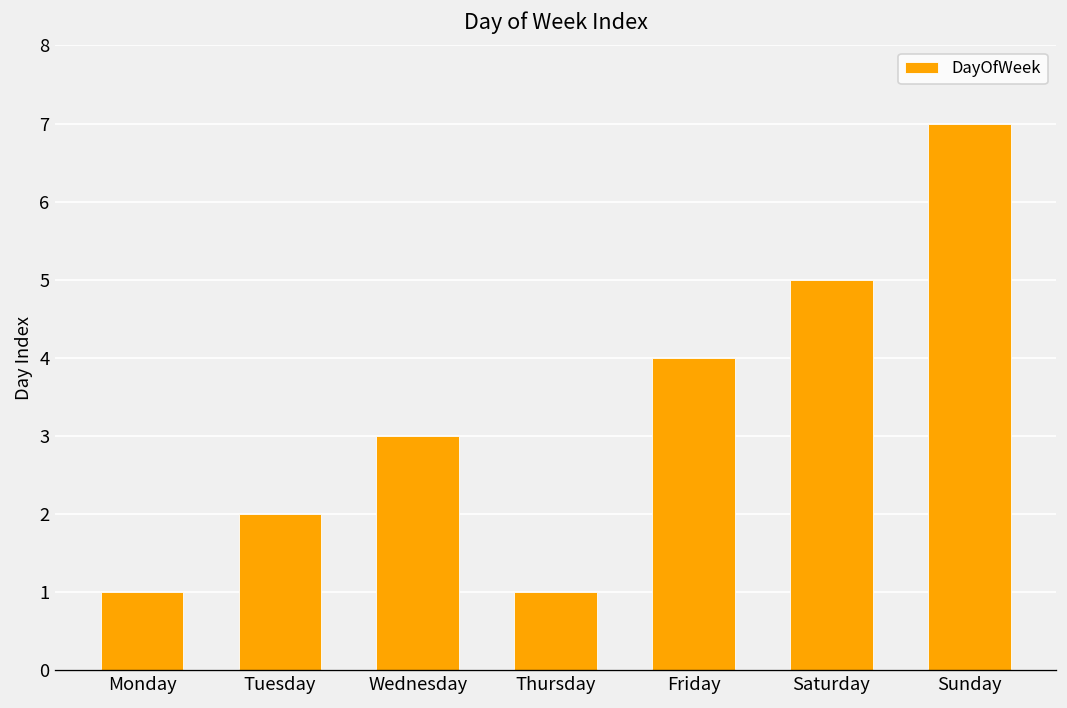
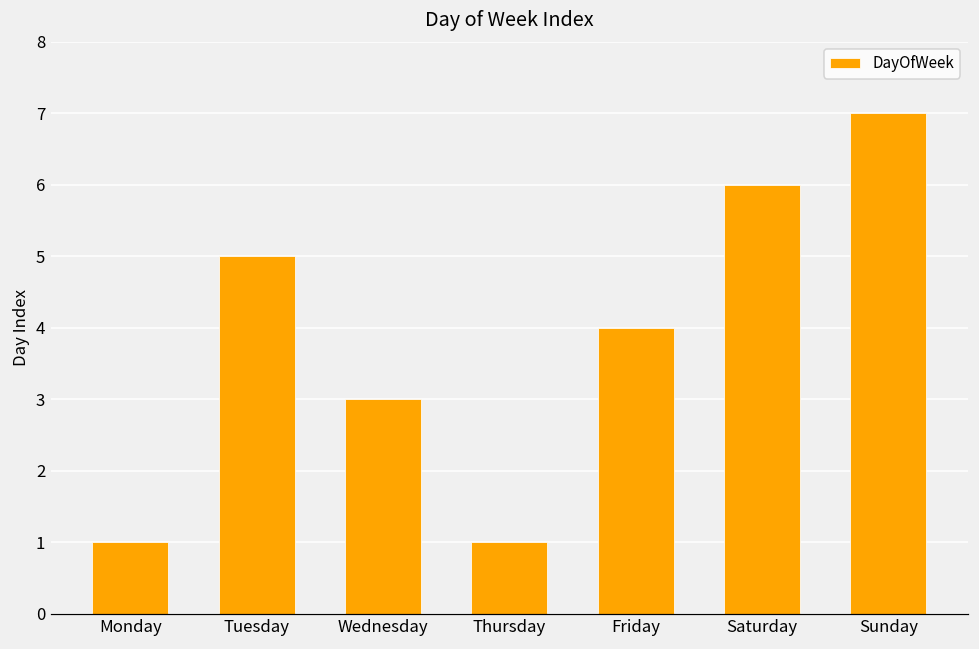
Tuesday: 2 -> 5
Saturday: 5 -> 6
